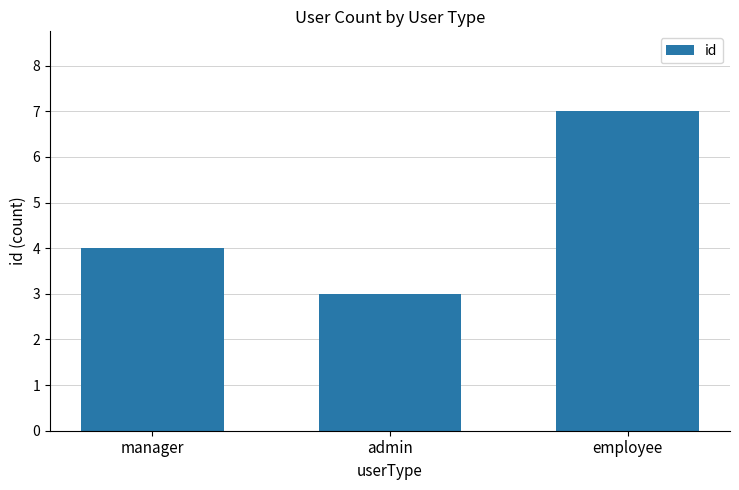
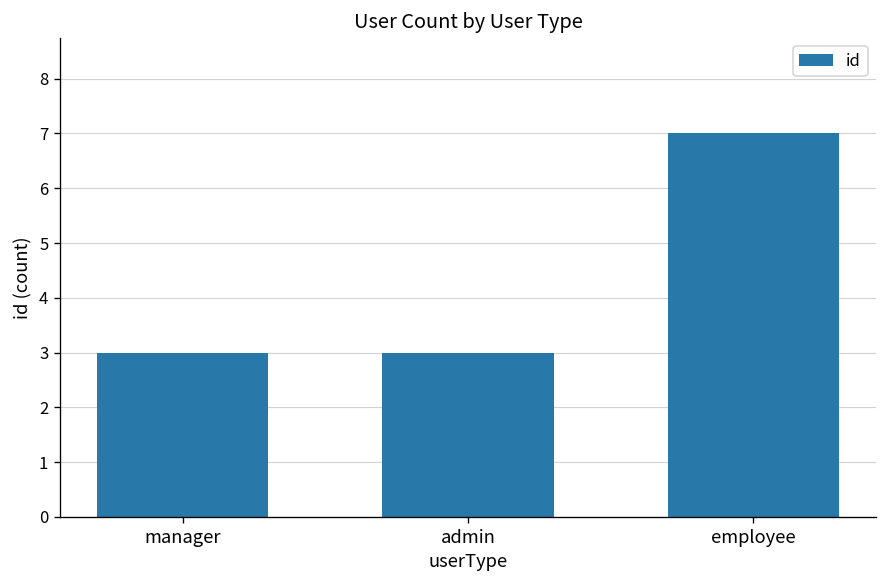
manager: 4 -> 3
